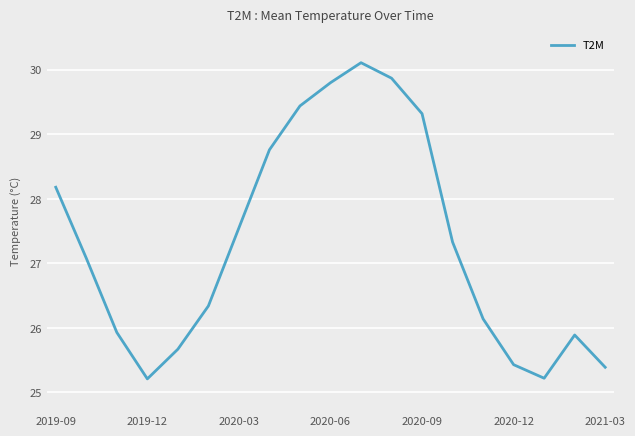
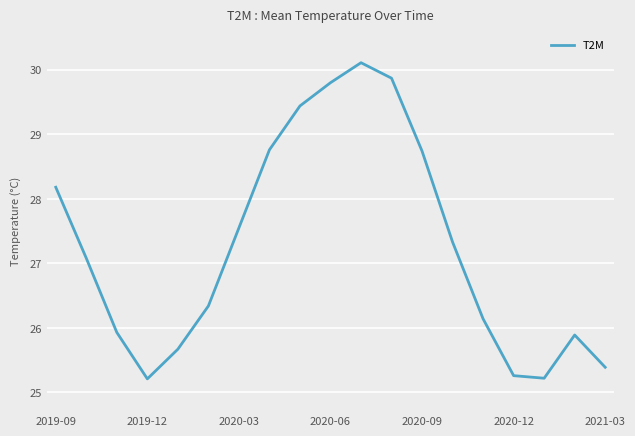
2020-09: 29.3 -> 28.7
2020-12: 25.4 -> 25.3
